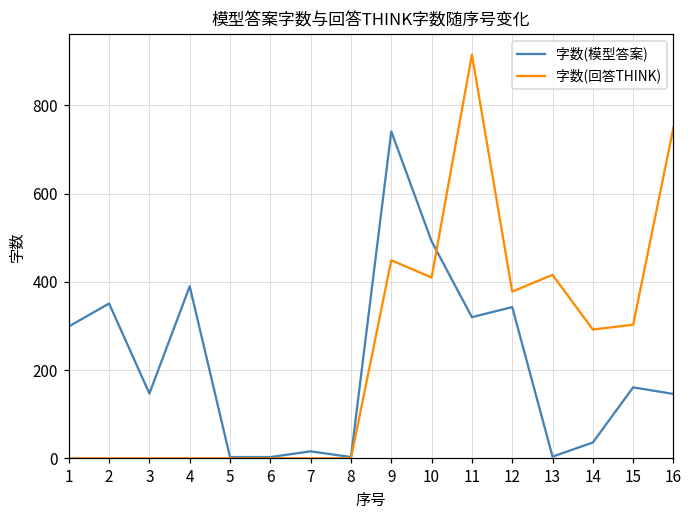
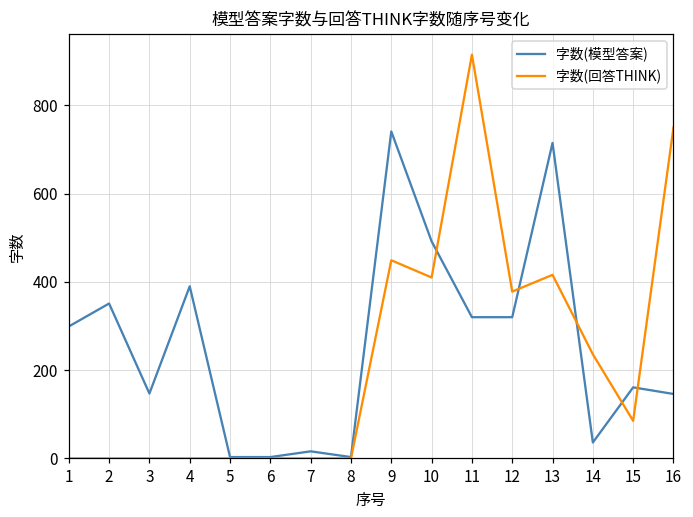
字数(模型答案), 12: 340 -> 320
字数(模型答案), 13: 0 -> 720
字数(回答THINK), 14: 290 -> 240
字数(回答THINK), 15: 300 -> 90
